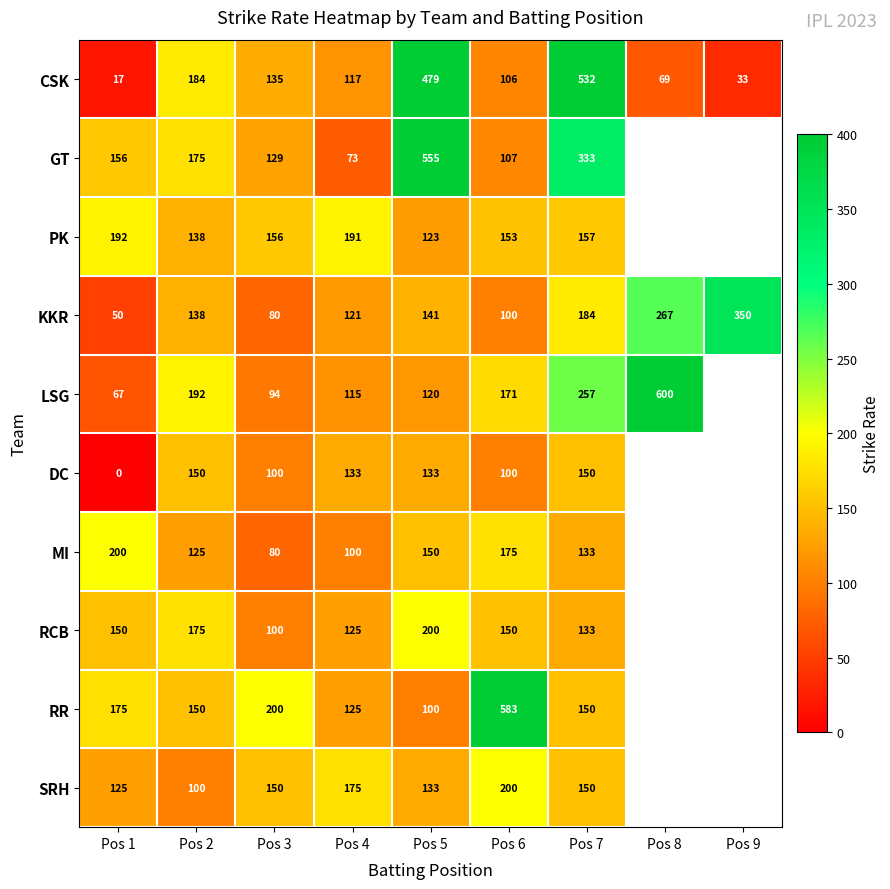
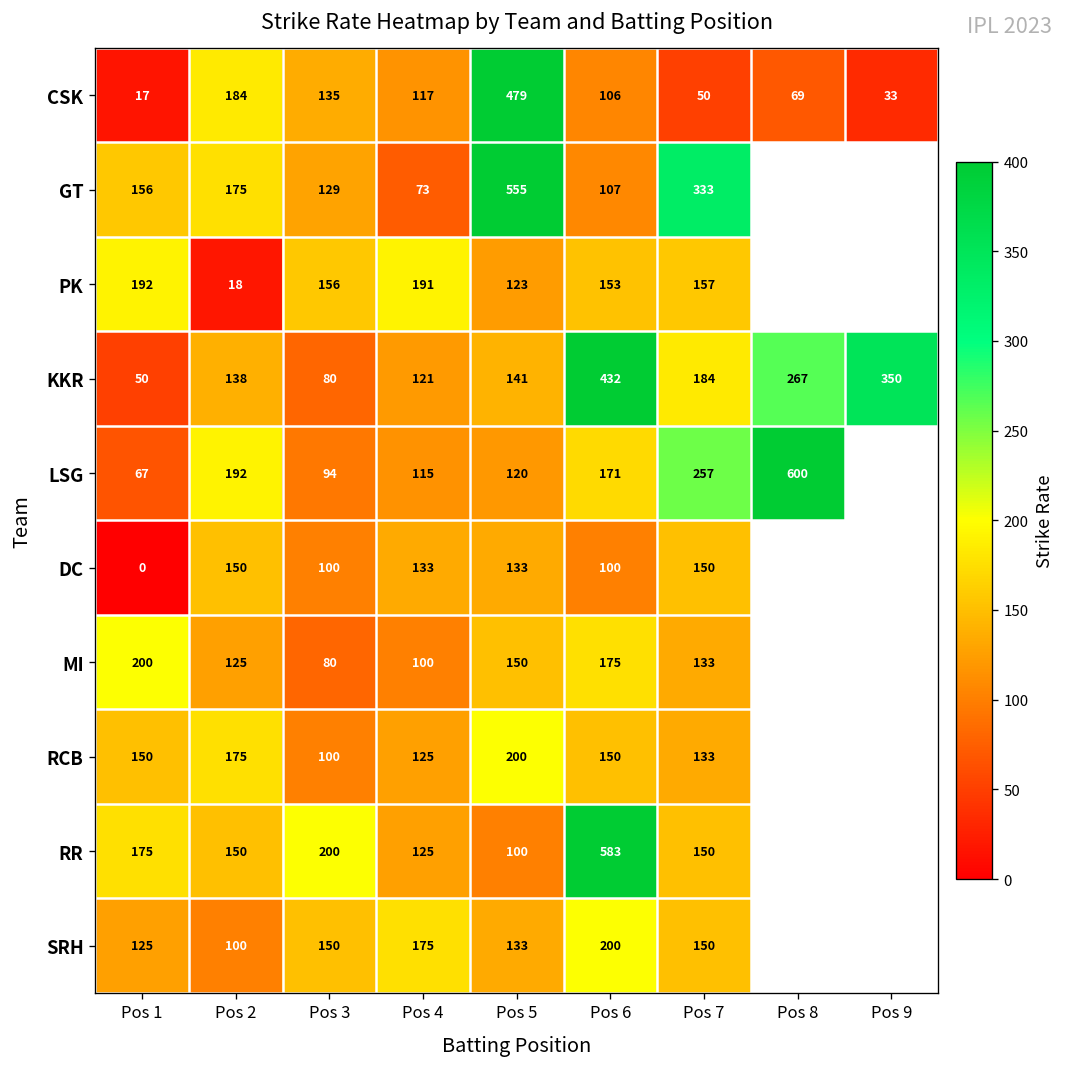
CSK, Pos 7: 532 -> 50
PK, Pos 2: 138 -> 18
KKR, Pos 6: 100 -> 432
